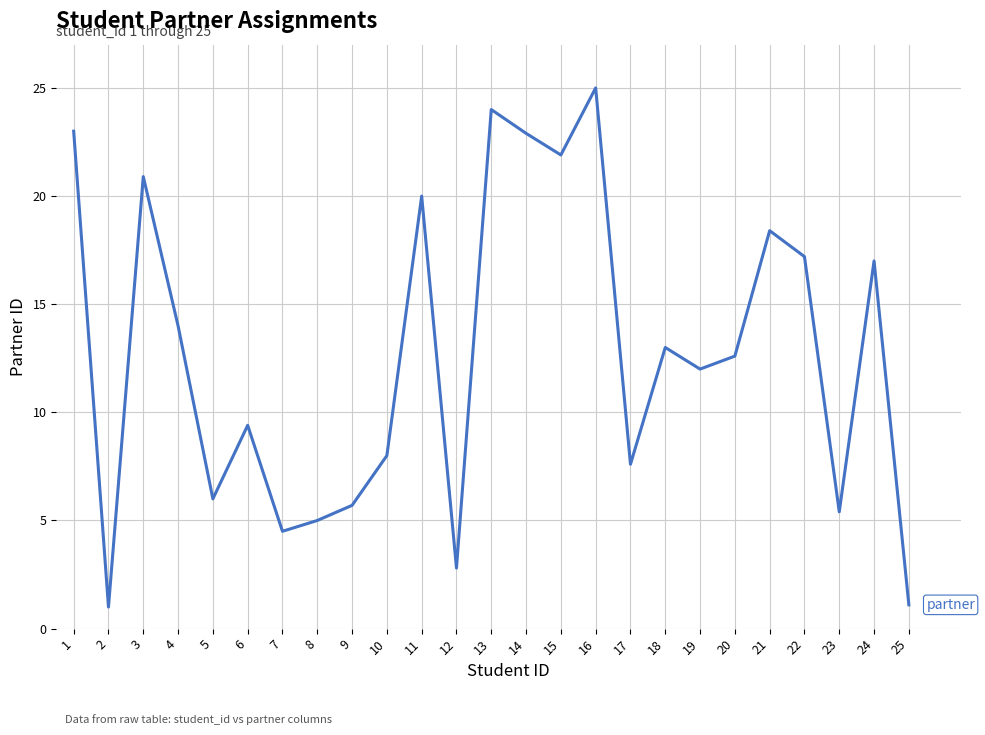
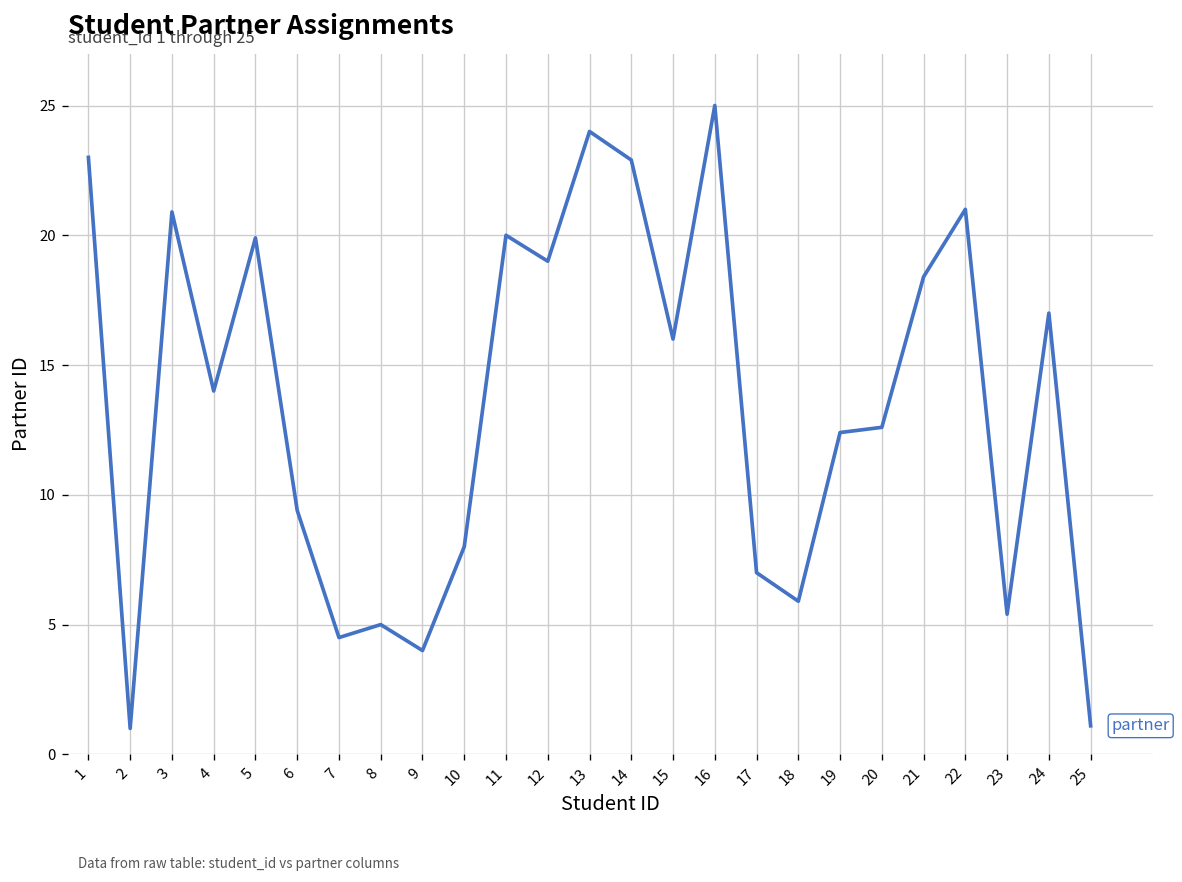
5: 6.0 -> 19.9
9: 5.7 -> 4.0
12: 2.8 -> 19.0
15: 21.9 -> 16.0
17: 7.6 -> 7.0
18: 13.0 -> 5.9
19: 12.0 -> 12.4
22: 17.2 -> 21.0
